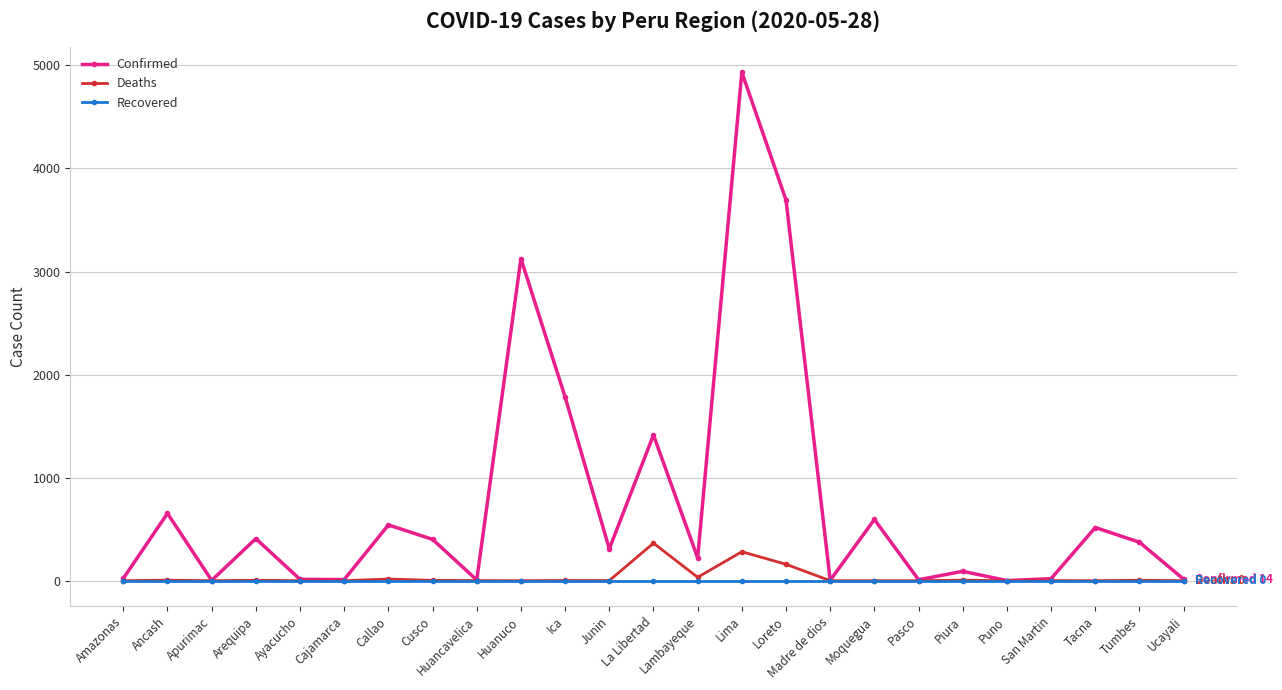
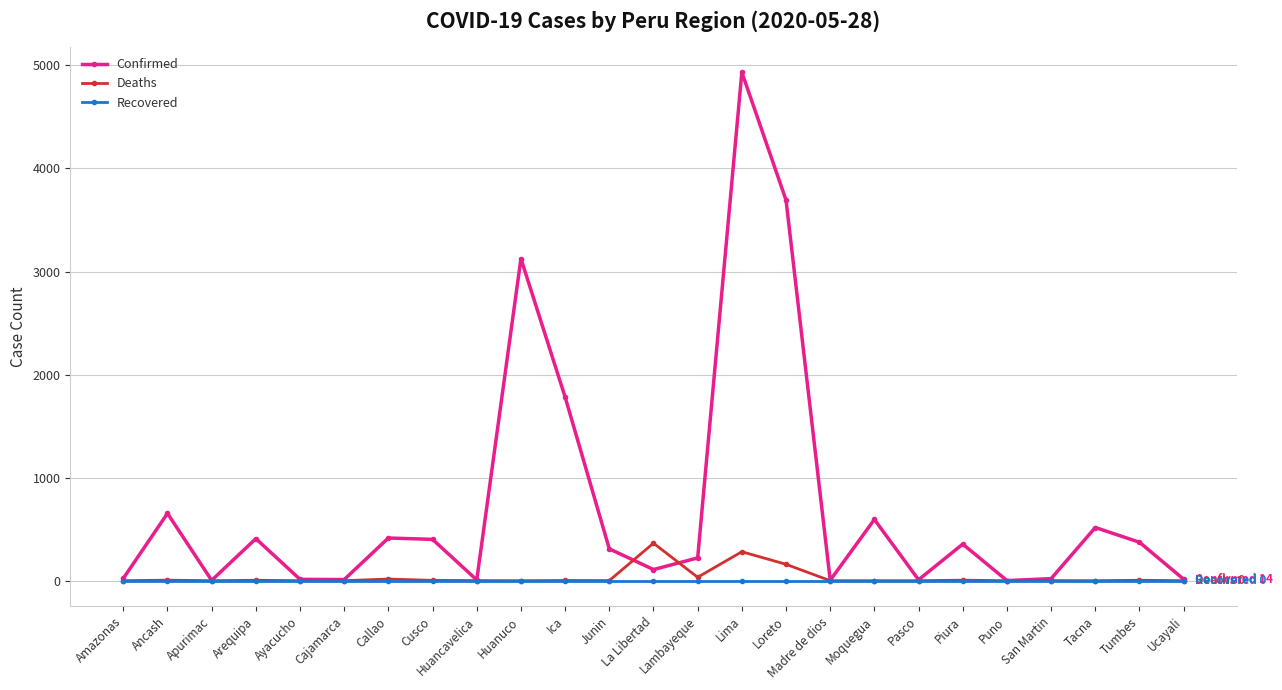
Confirmed, Callao: 540 -> 410
Confirmed, La Libertad: 1410 -> 110
Confirmed, Piura: 90 -> 360
